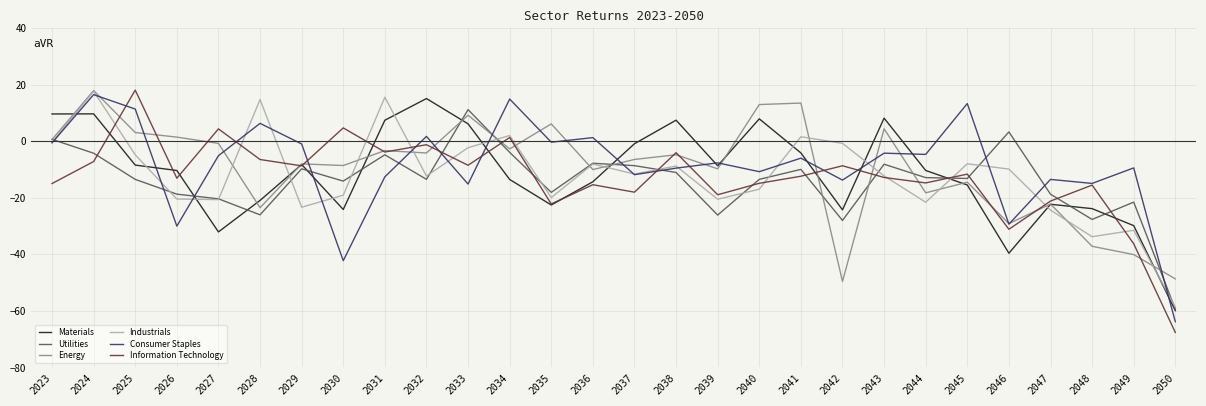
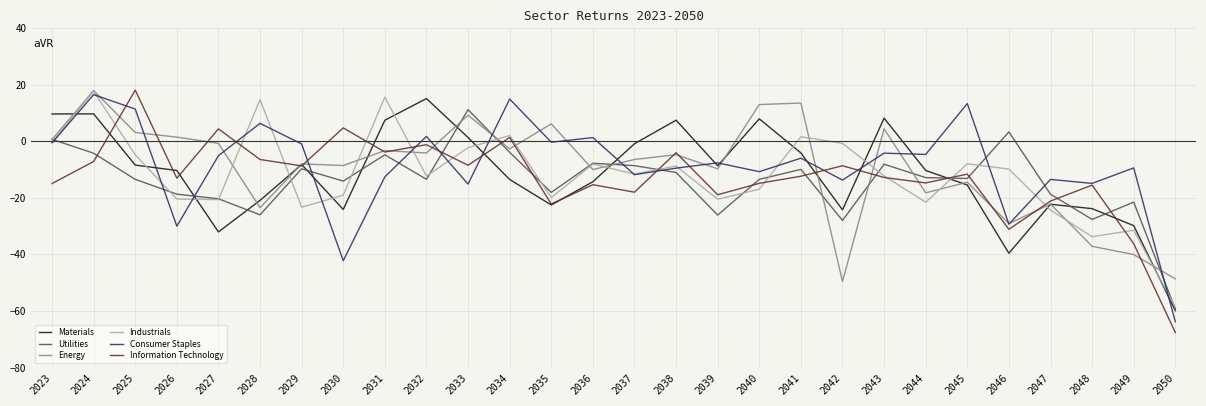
Materials, 2033: 6 -> 1
